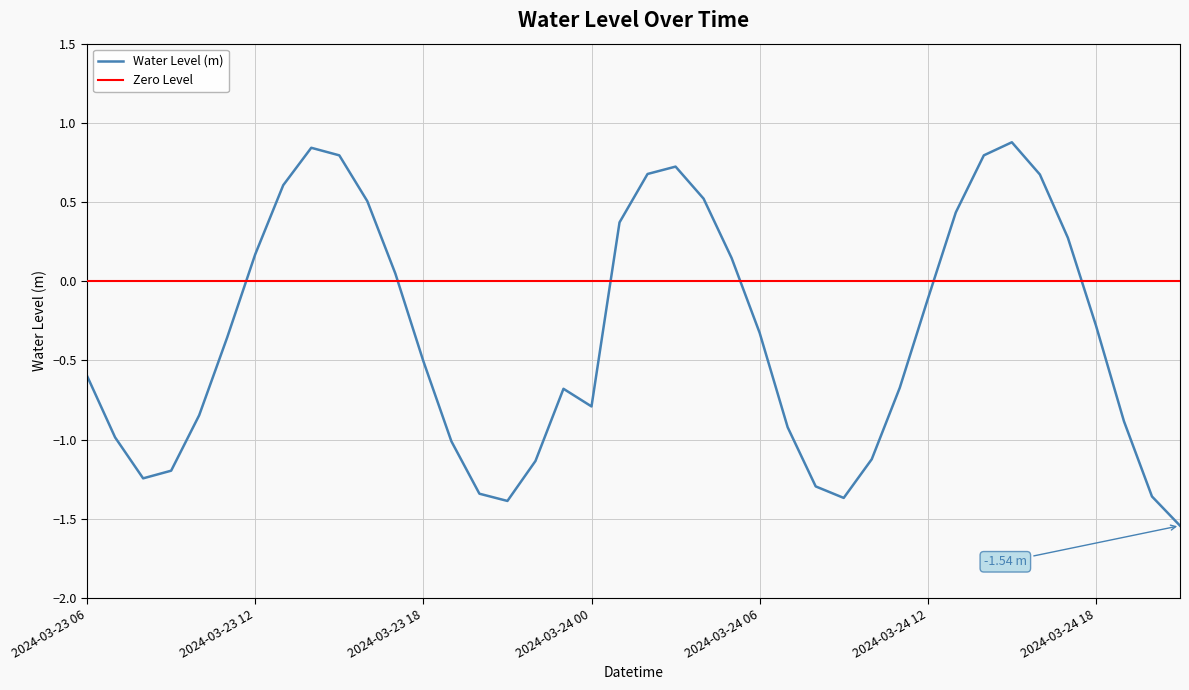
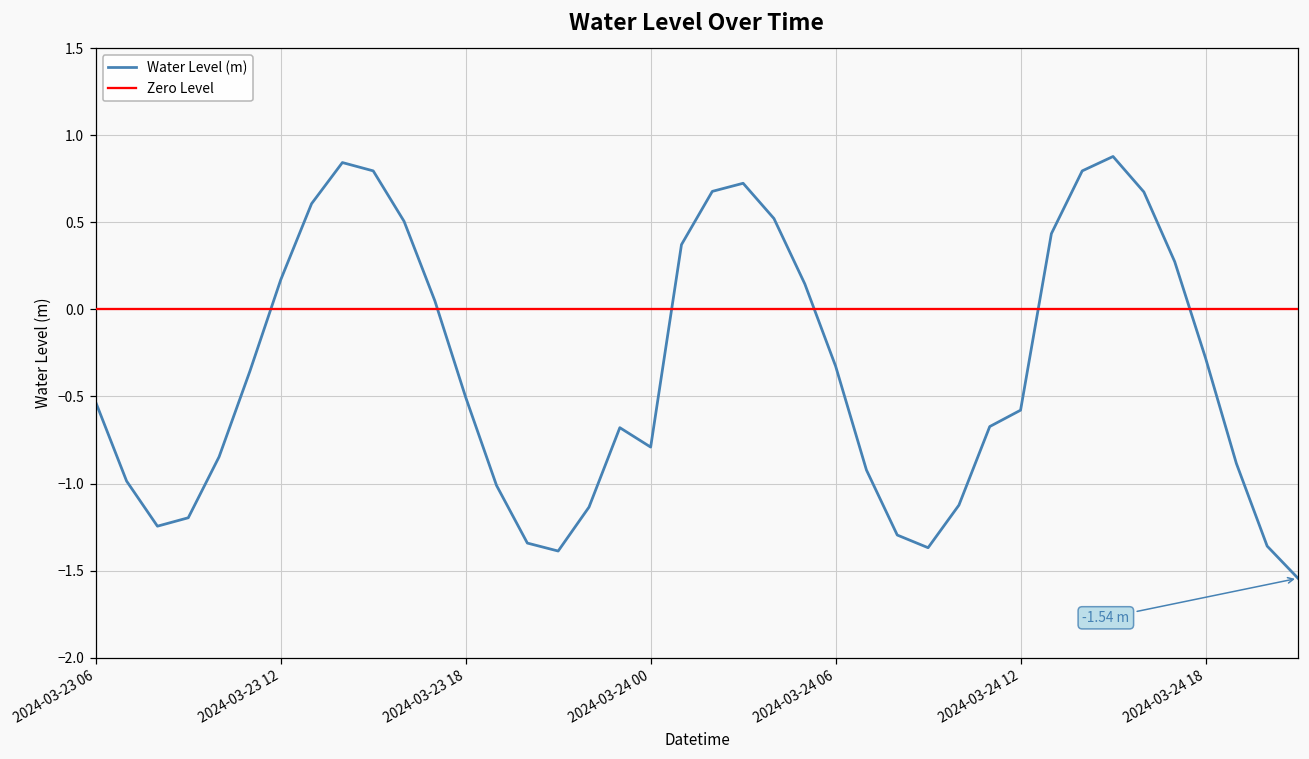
2024-03-23 06: -0.60 -> -0.53
2024-03-24 12: -0.11 -> -0.58
